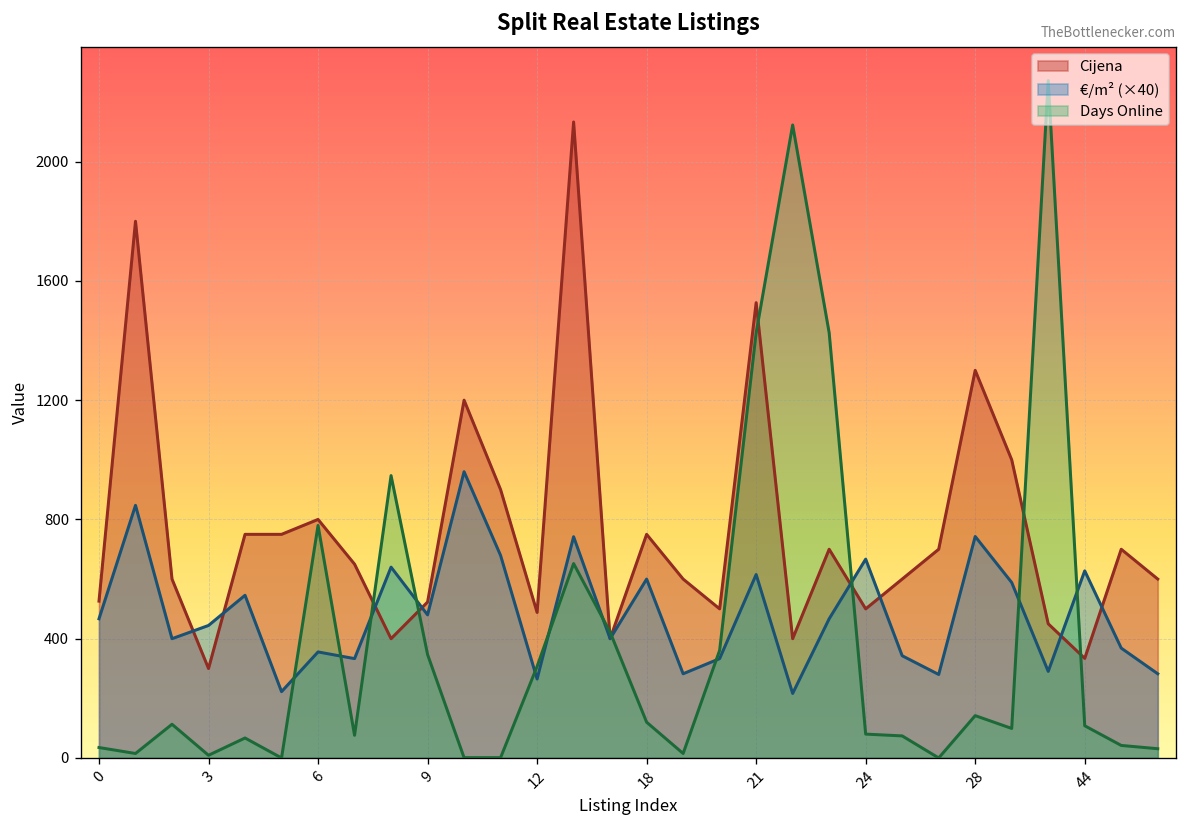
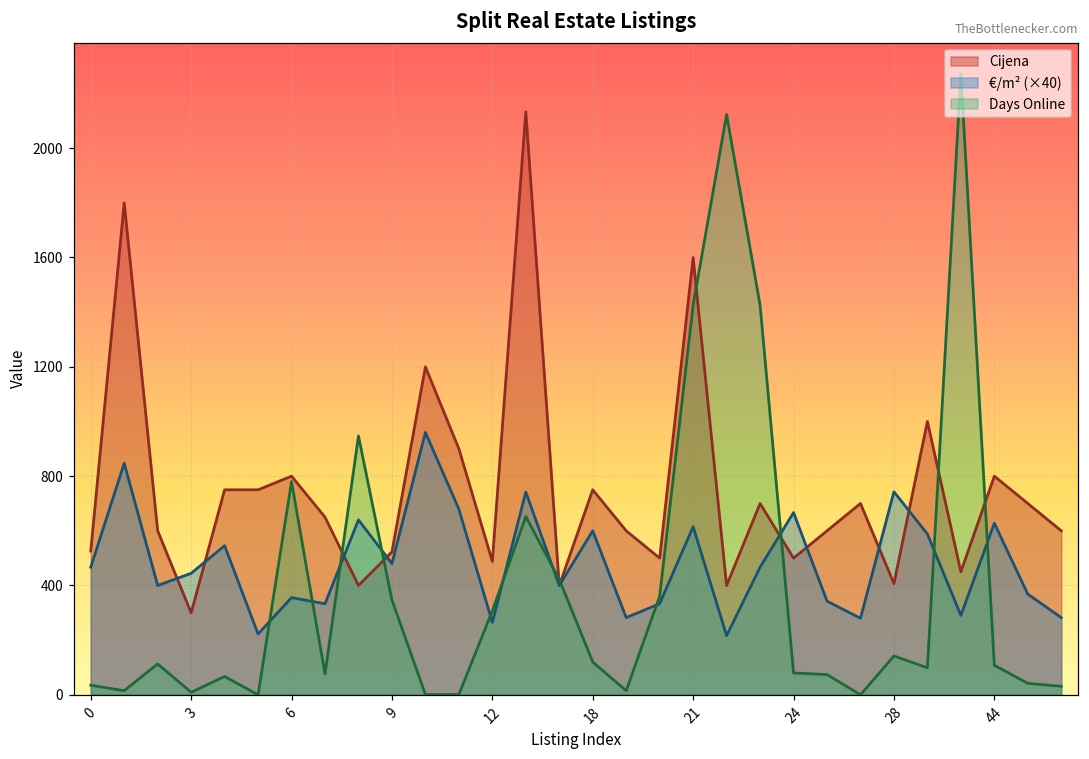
Cijena, 21: 1530 -> 1600
Cijena, 28: 1300 -> 410
Cijena, 44: 330 -> 800
